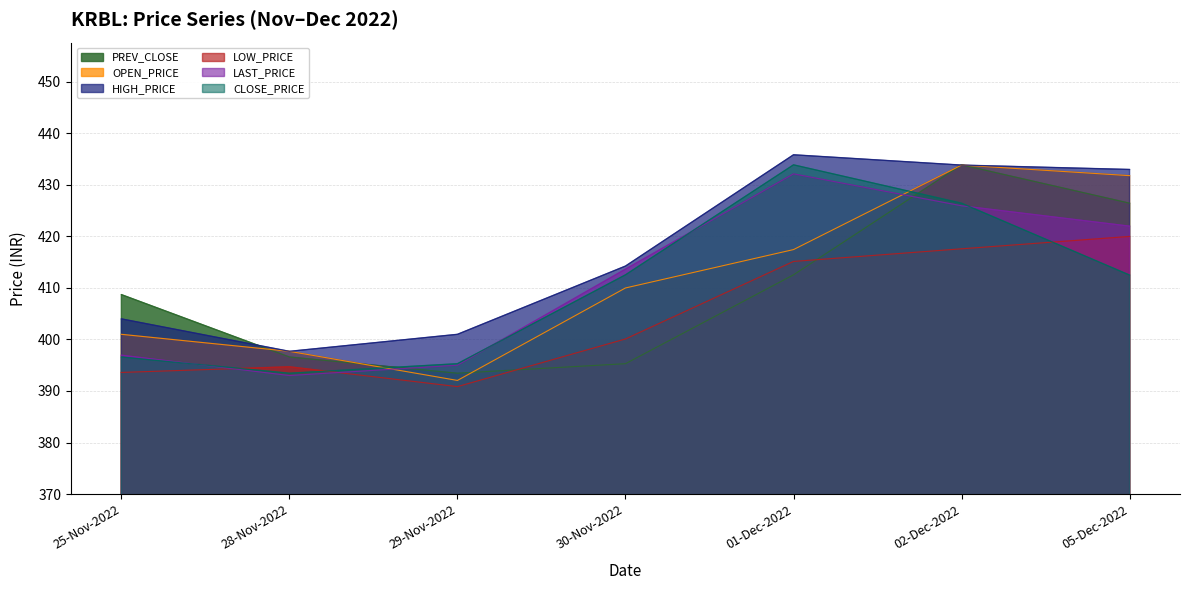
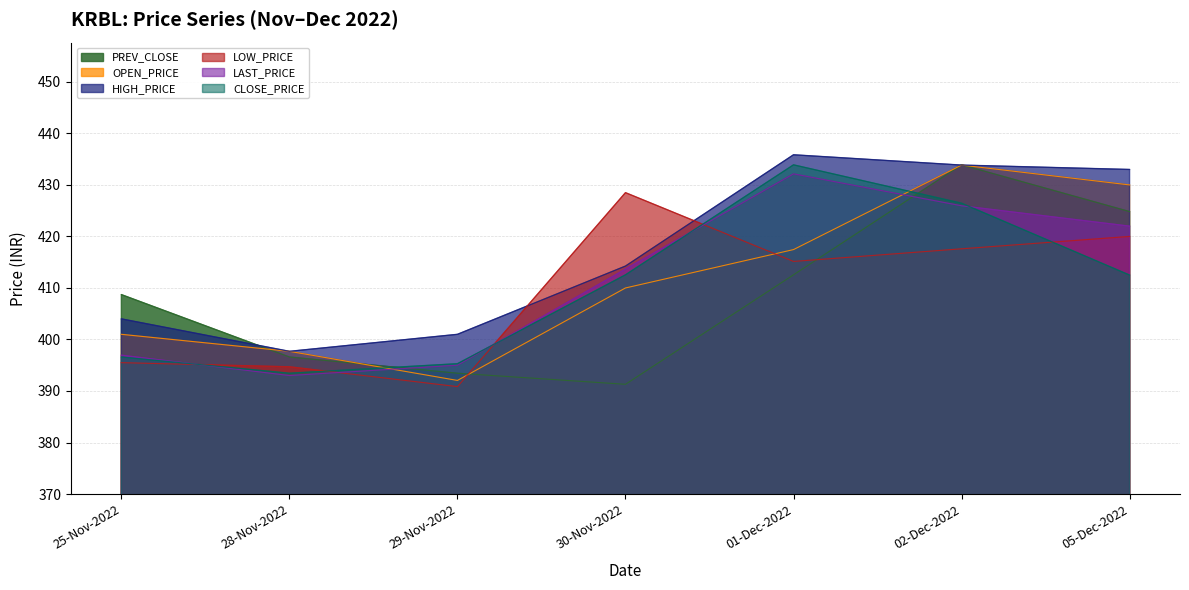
LOW_PRICE, 25-Nov-2022: 394 -> 396
PREV_CLOSE, 30-Nov-2022: 395 -> 391
LOW_PRICE, 30-Nov-2022: 400 -> 429
PREV_CLOSE, 05-Dec-2022: 426 -> 425
OPEN_PRICE, 05-Dec-2022: 432 -> 430
